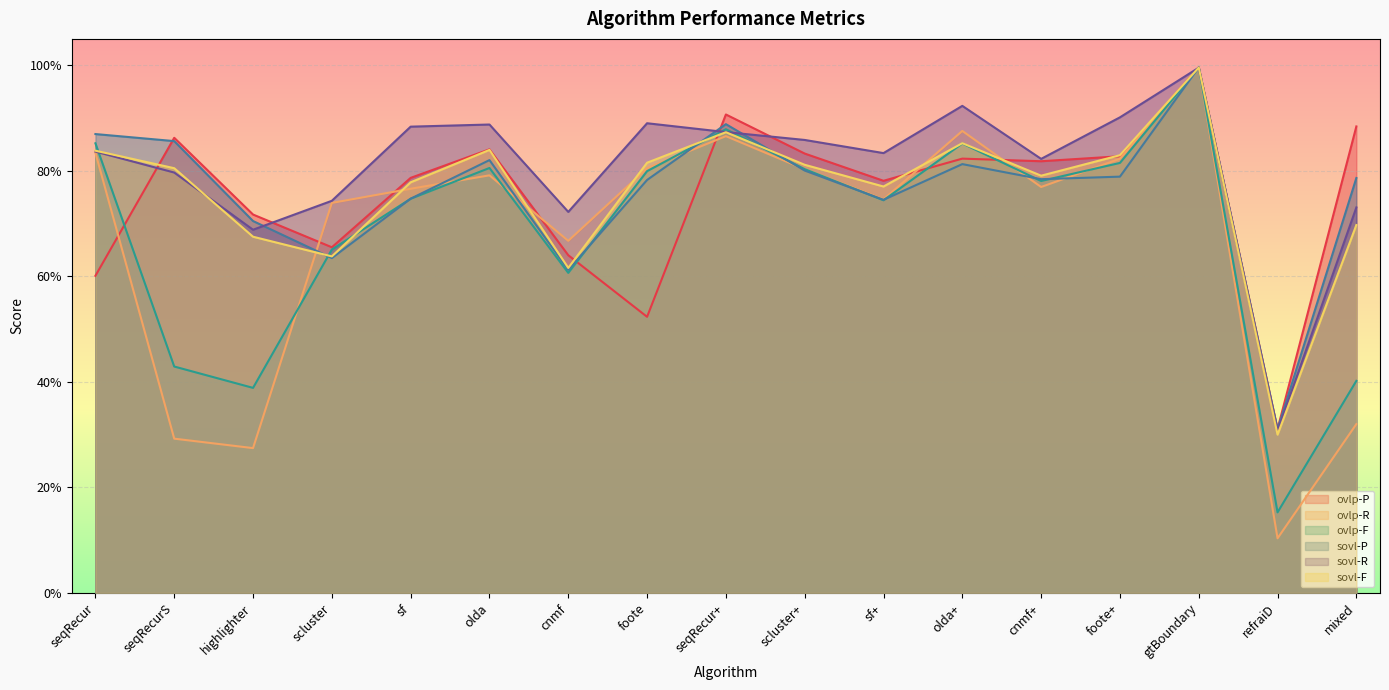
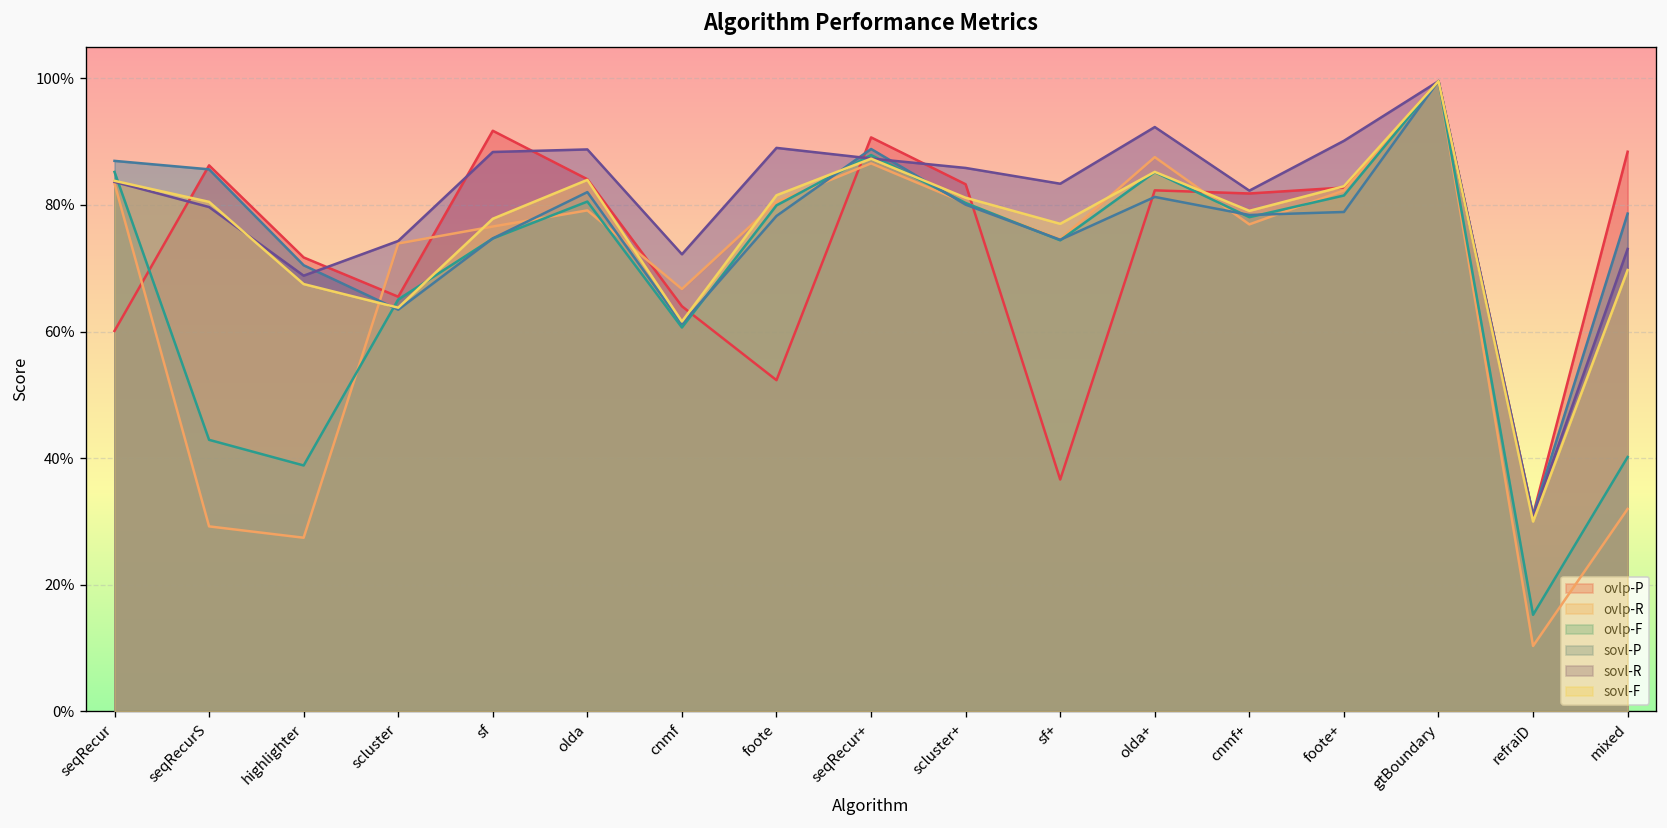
ovlp-P, sf: 79% -> 92%
ovlp-P, sf+: 78% -> 37%
